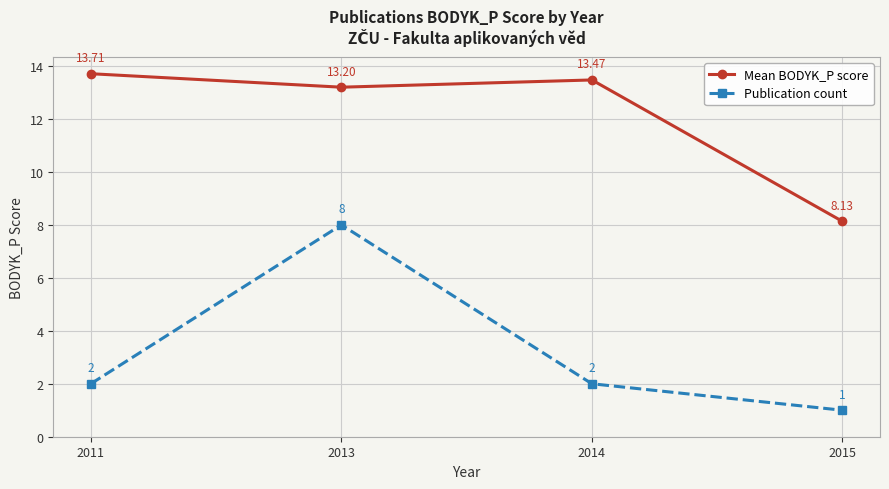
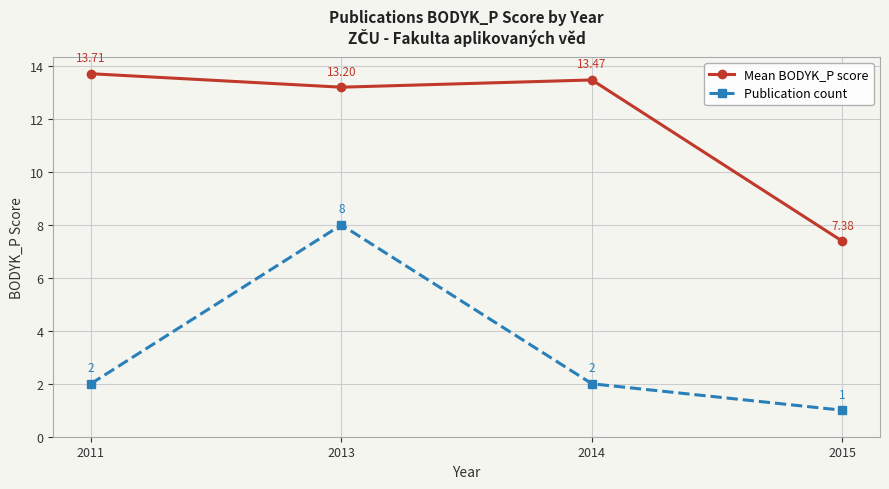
Mean BODYK_P score, 2015: 8.13 -> 7.38
